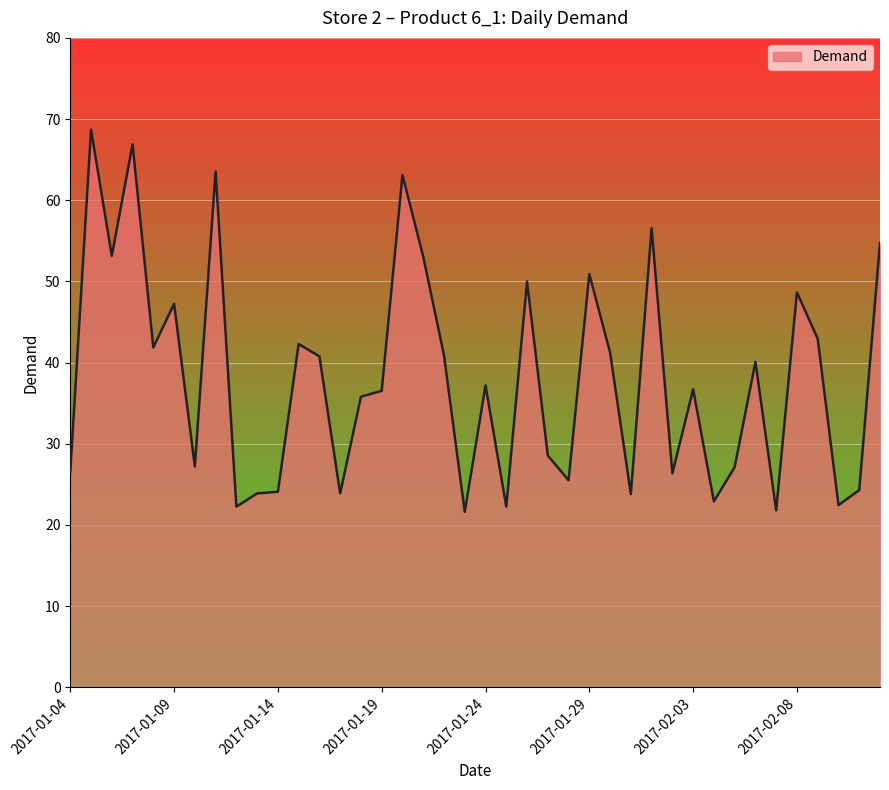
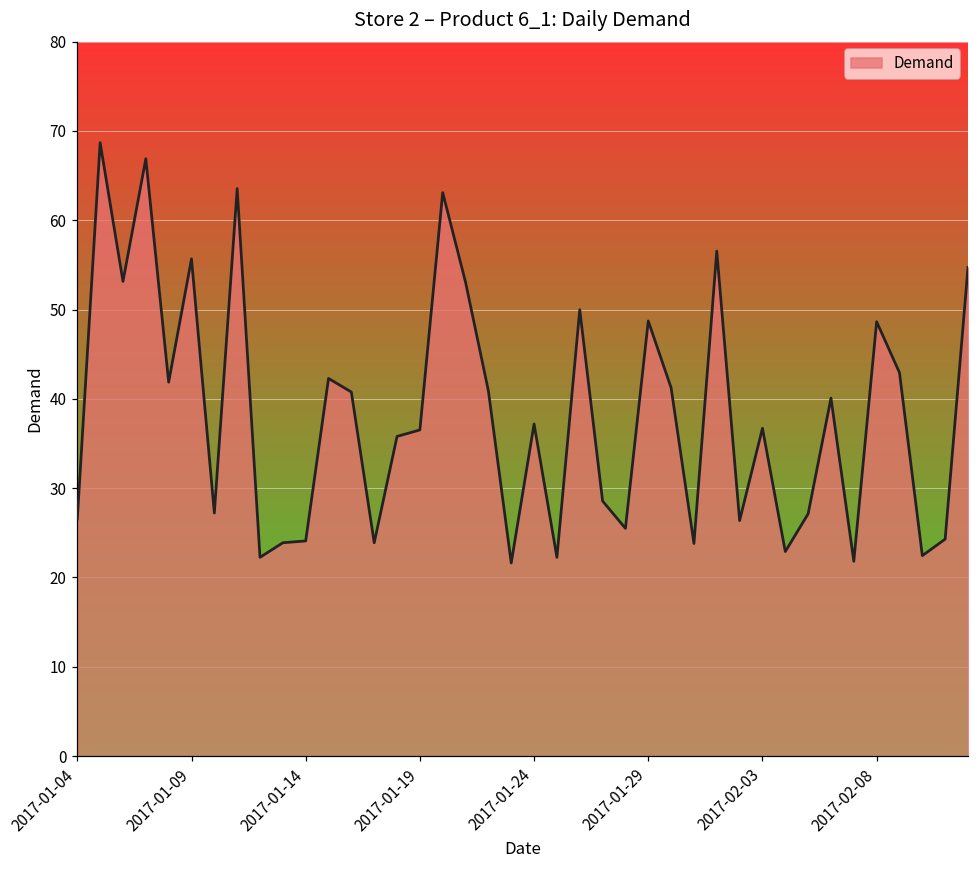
2017-01-09: 47 -> 56
2017-01-29: 51 -> 49
